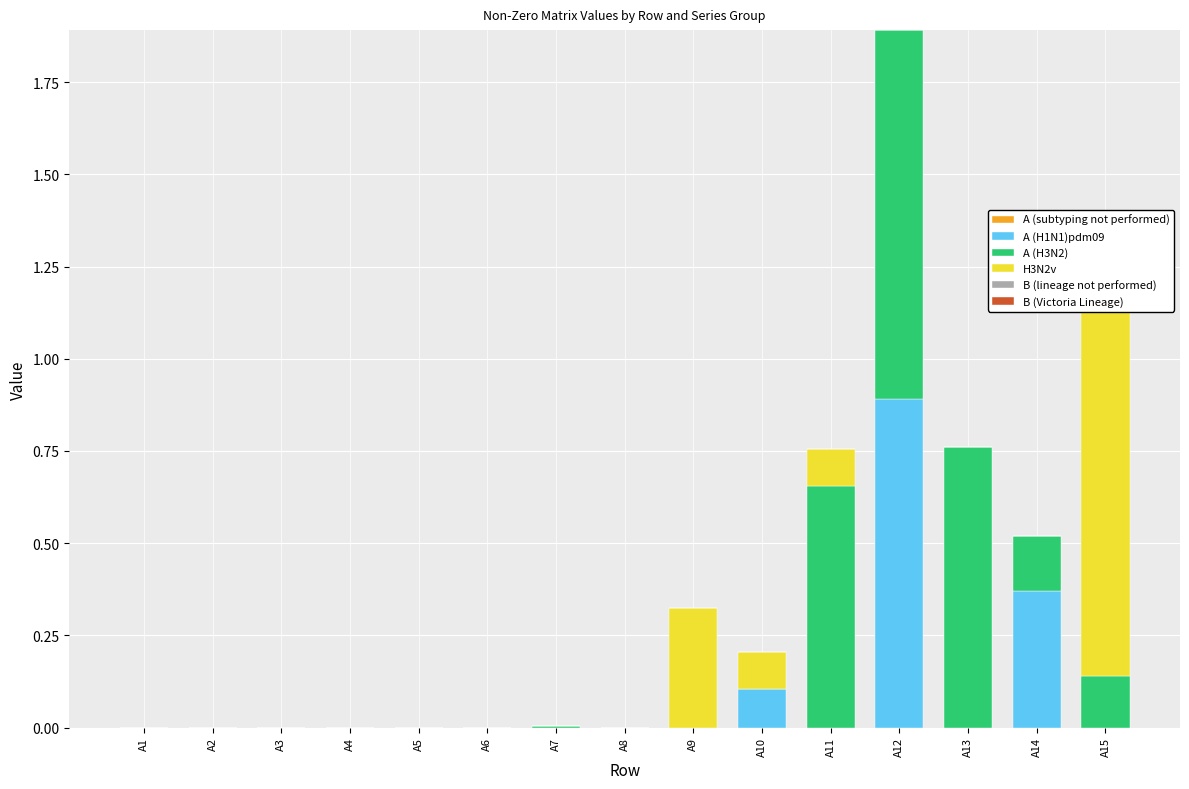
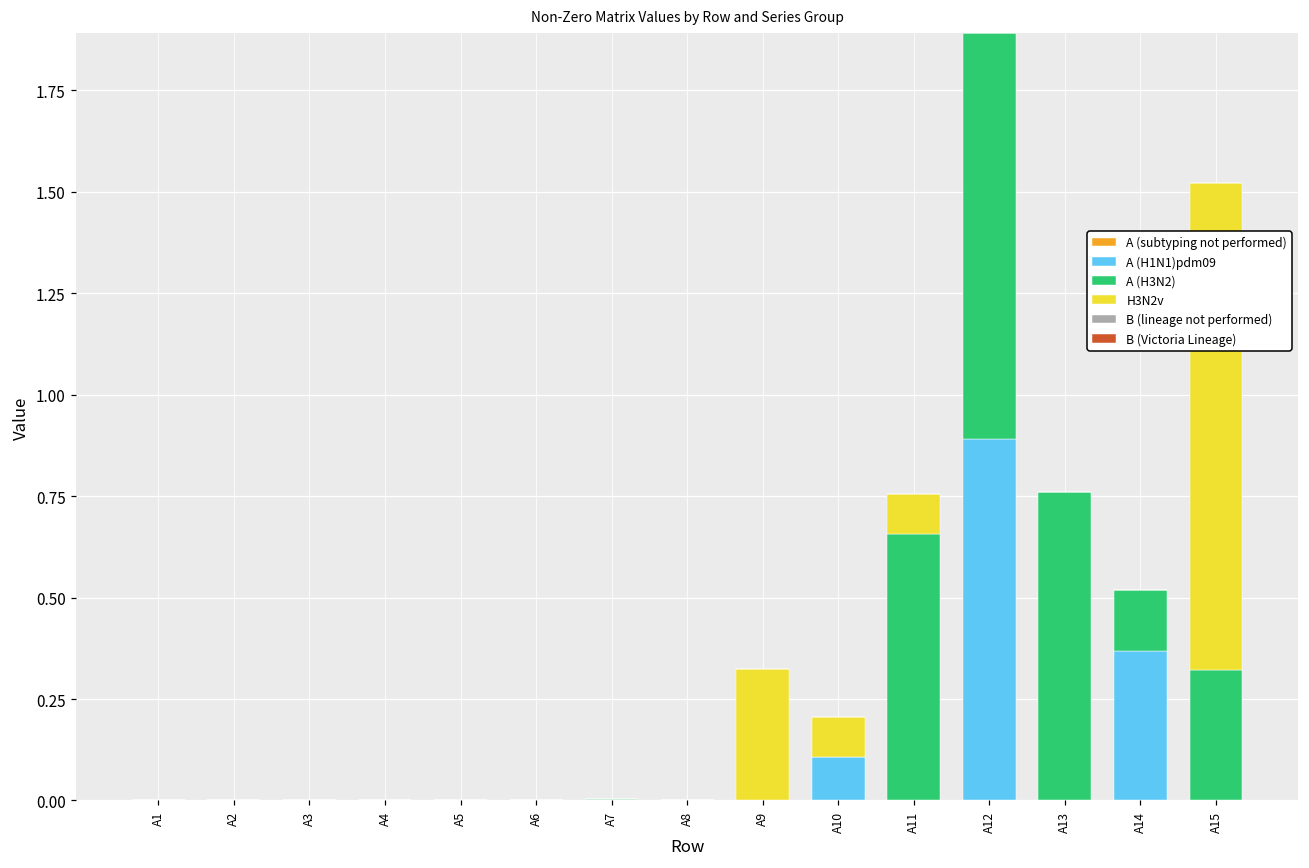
A (H3N2), A15: 0.14 -> 0.32
